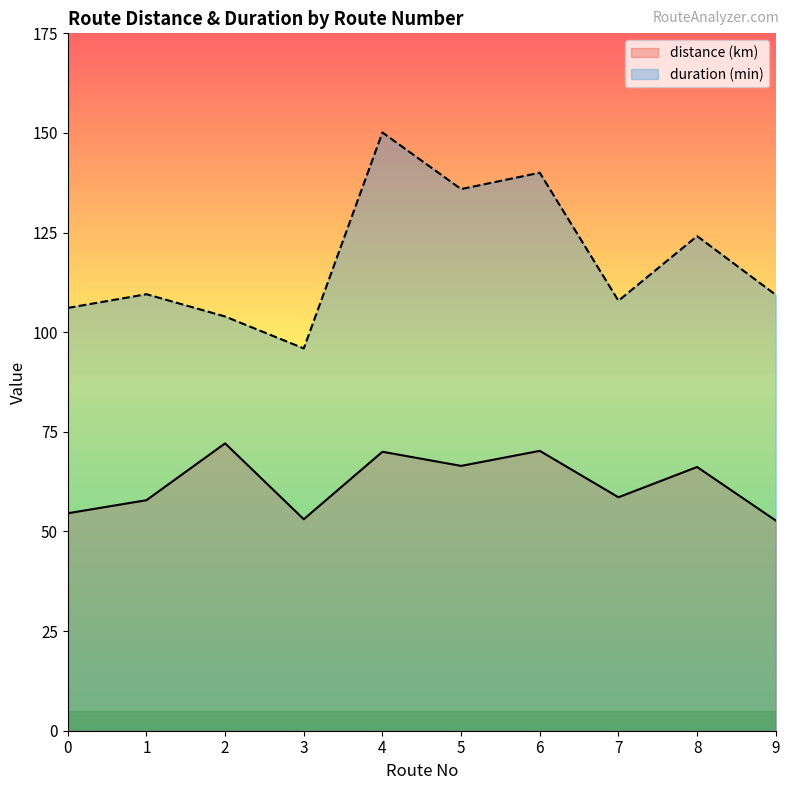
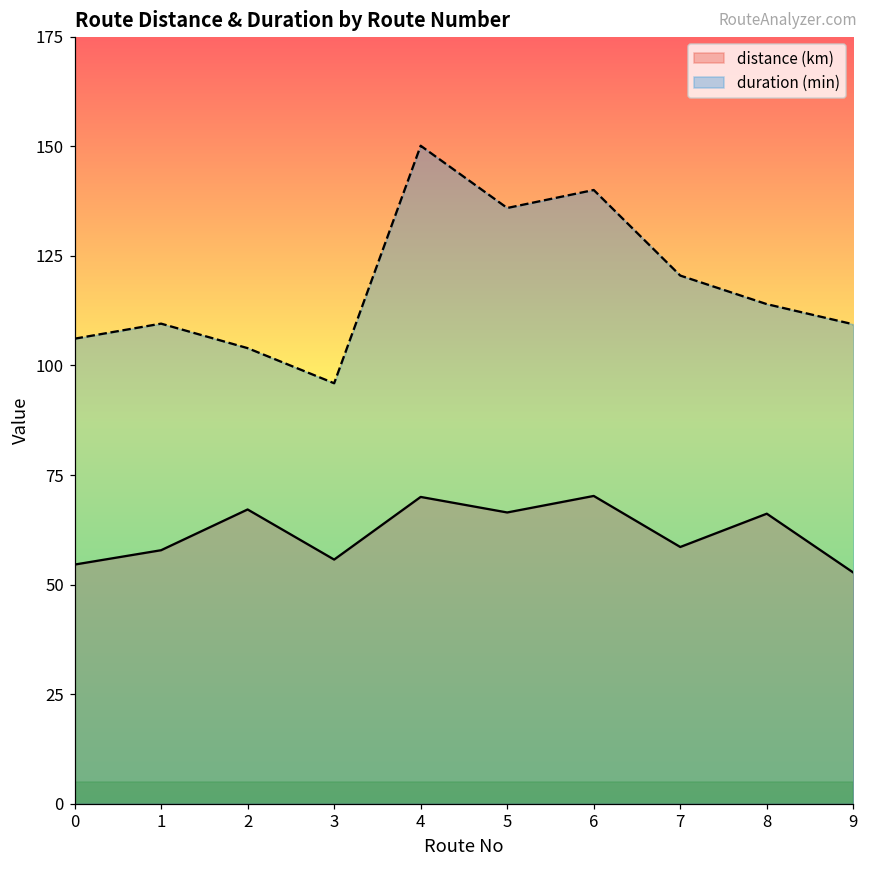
distance (km), 2: 72 -> 67
distance (km), 3: 53 -> 56
duration (min), 7: 108 -> 121
duration (min), 8: 124 -> 114
